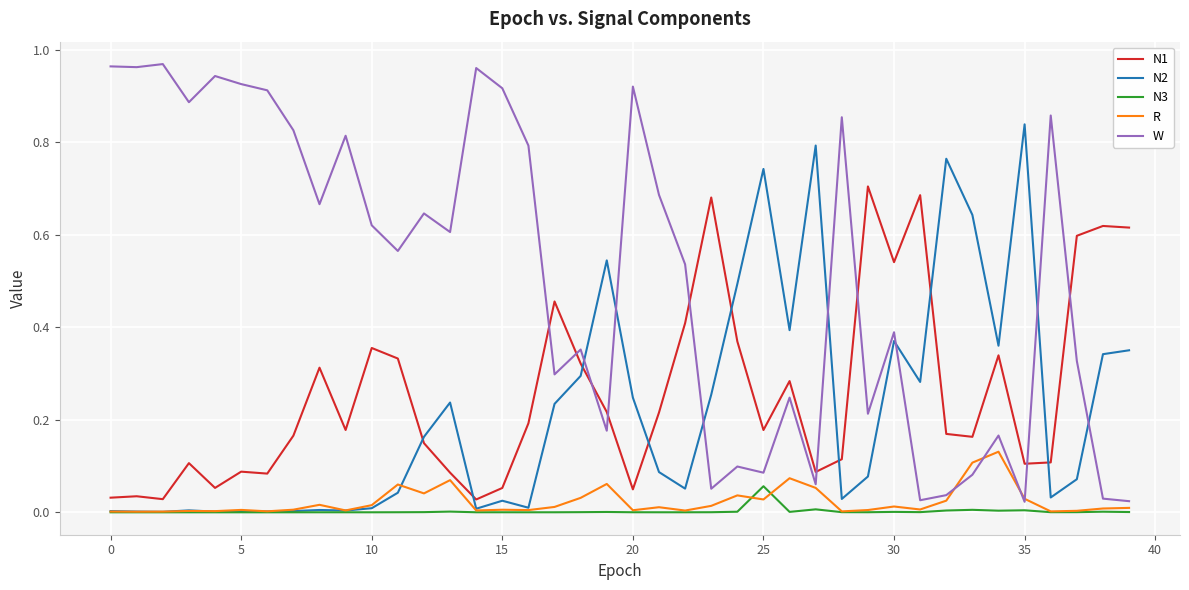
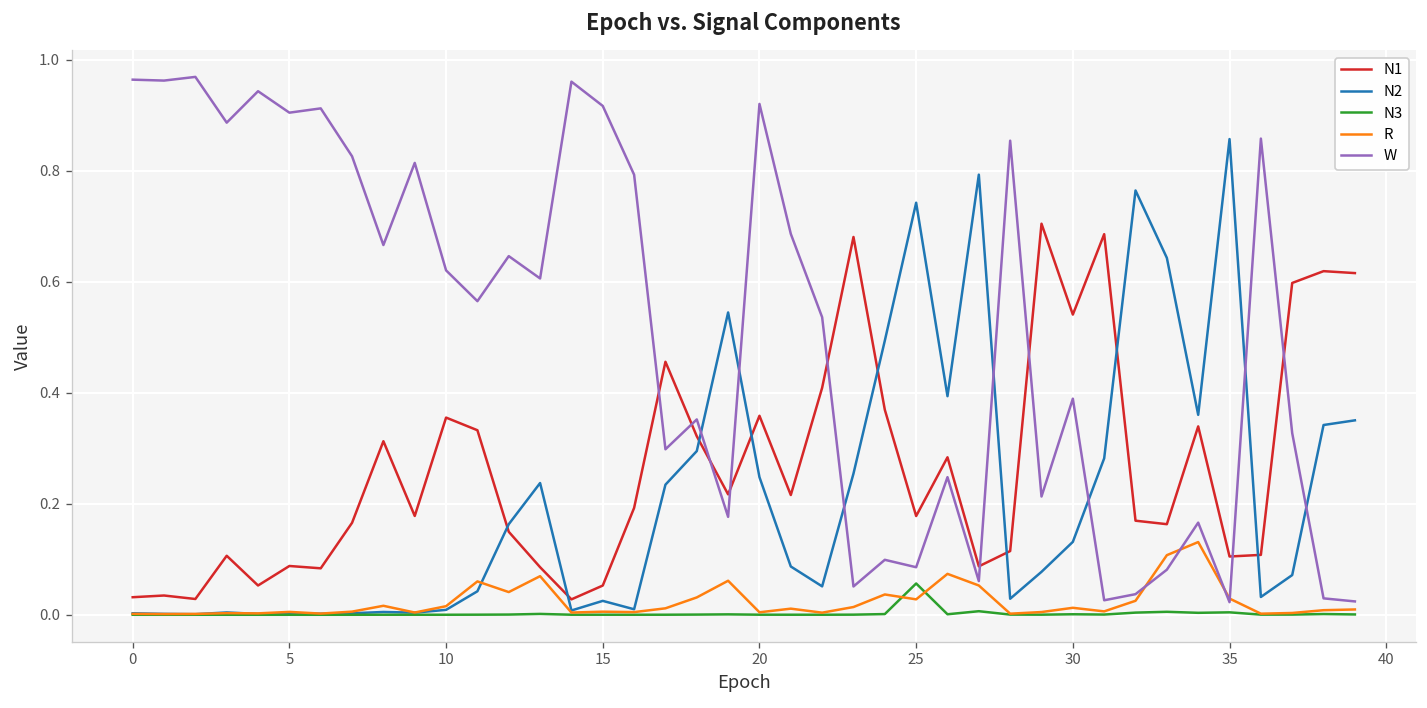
W, 5: 0.93 -> 0.90
N1, 20: 0.05 -> 0.36
N2, 30: 0.37 -> 0.13
N2, 35: 0.84 -> 0.86
